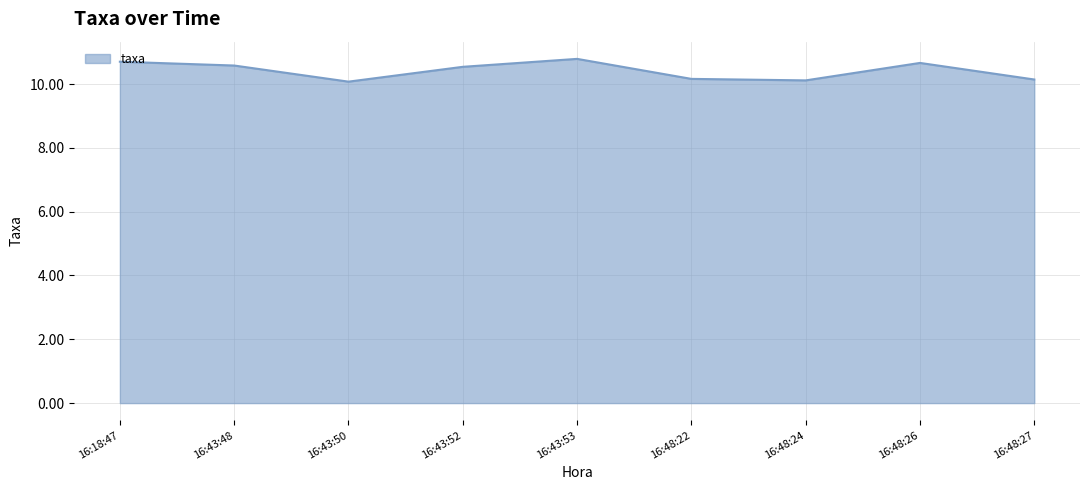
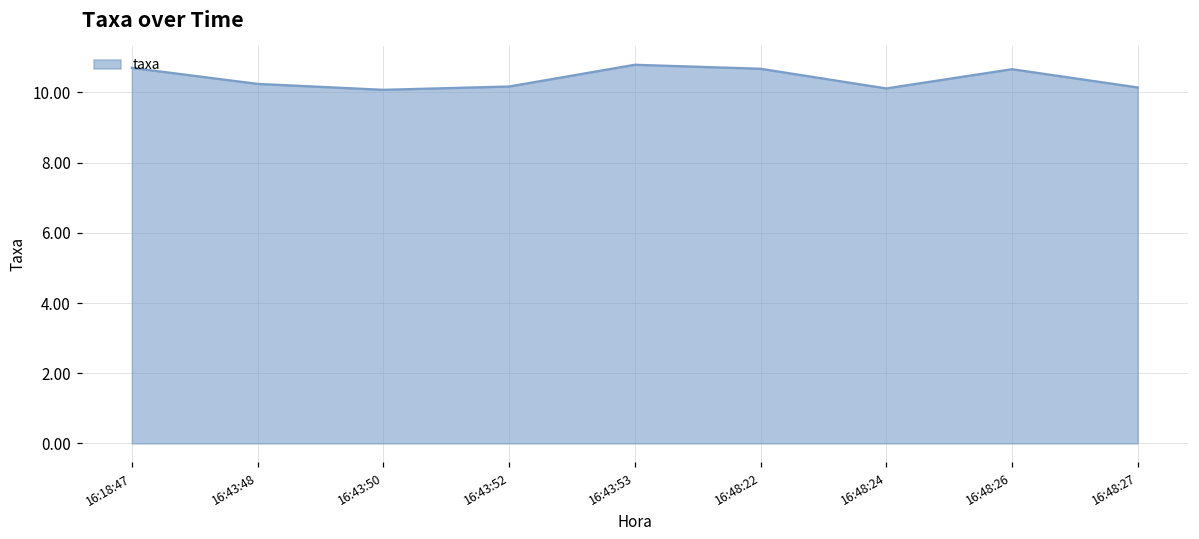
16:43:48: 10.6 -> 10.2
16:43:52: 10.5 -> 10.2
16:48:22: 10.2 -> 10.7
